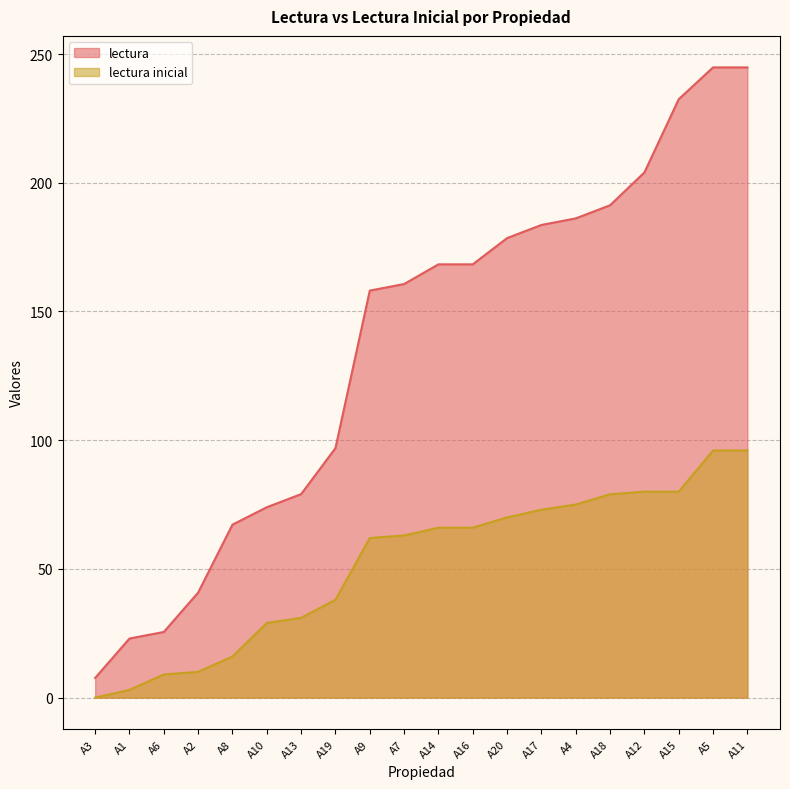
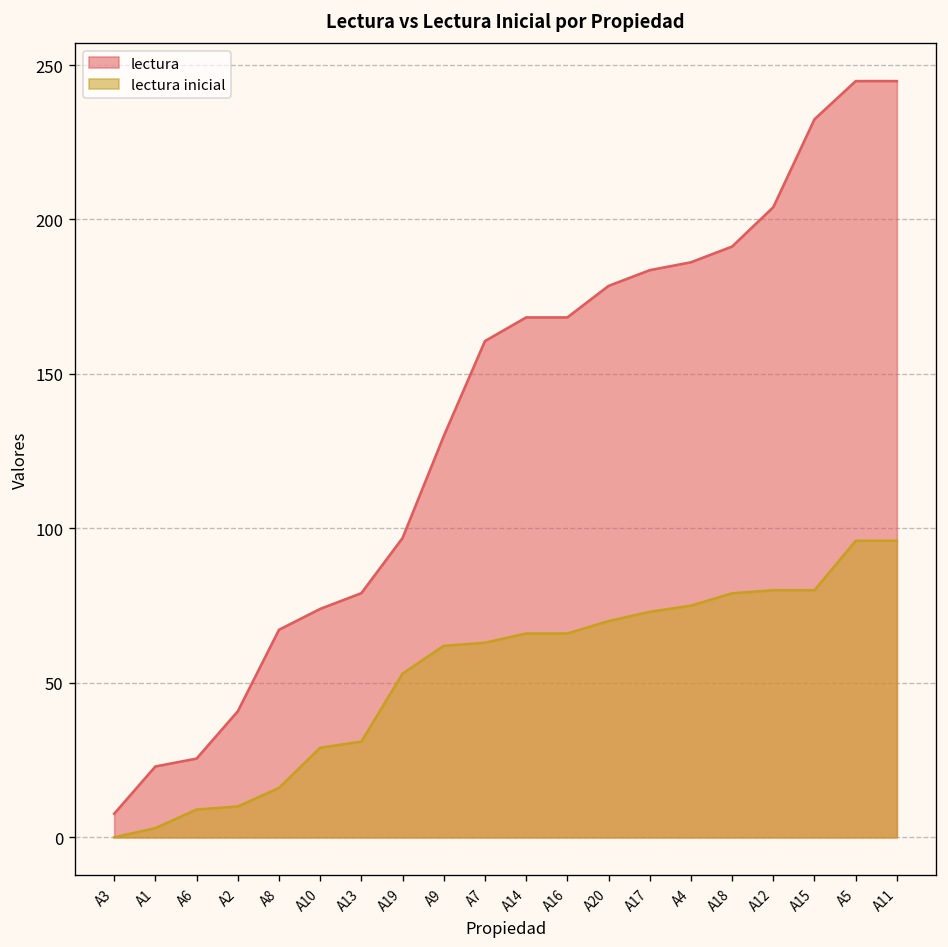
lectura inicial, A19: 38 -> 53
lectura, A9: 158 -> 130
